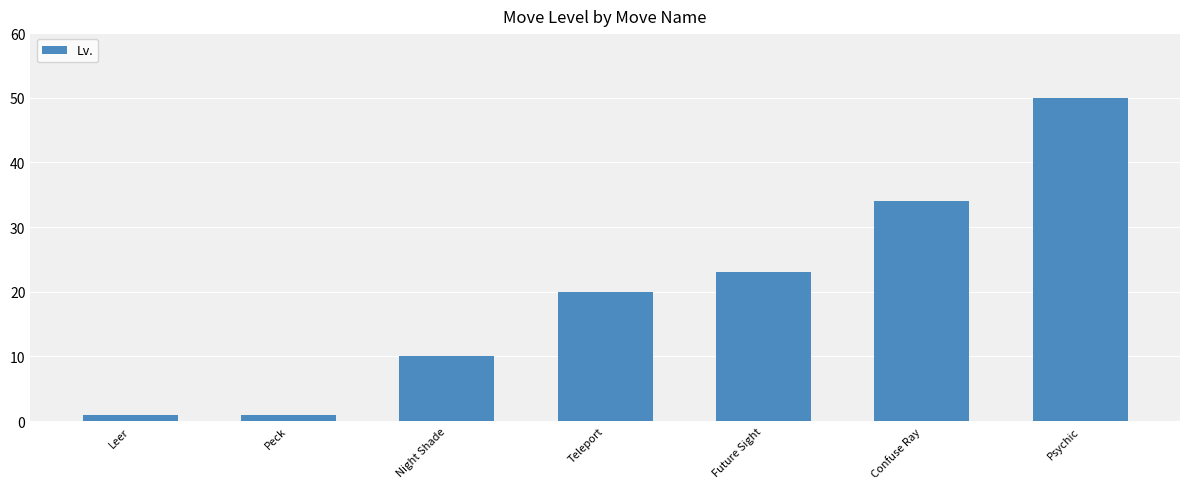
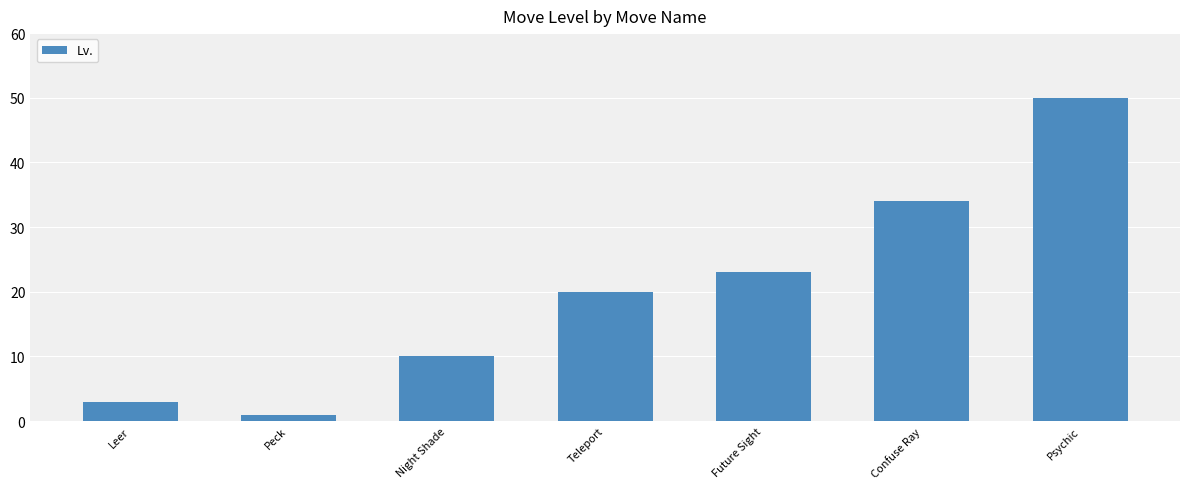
Leer: 1 -> 3
